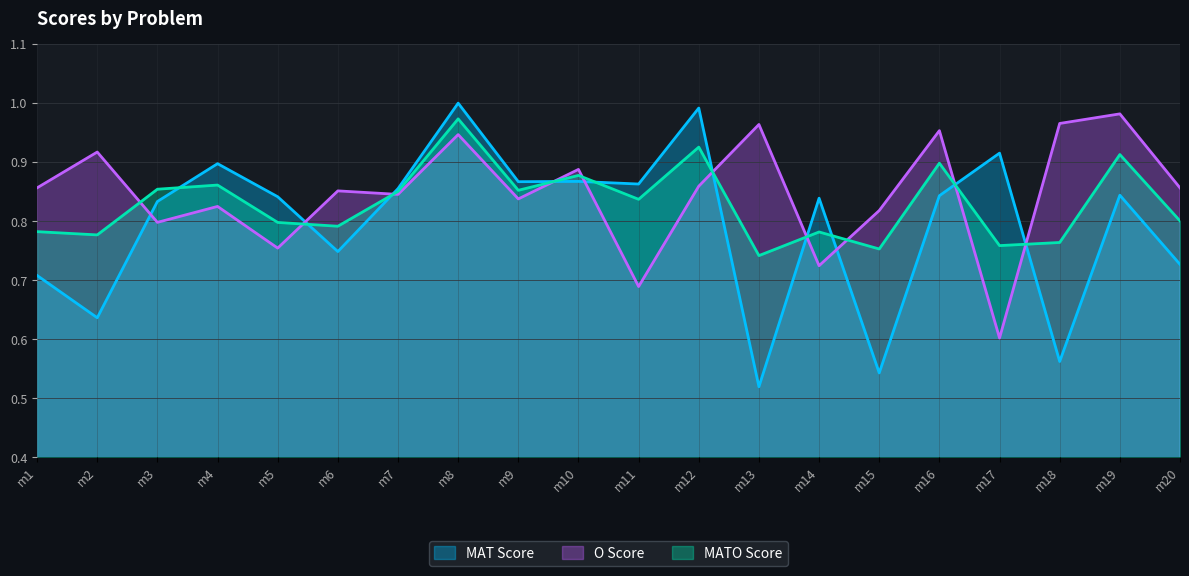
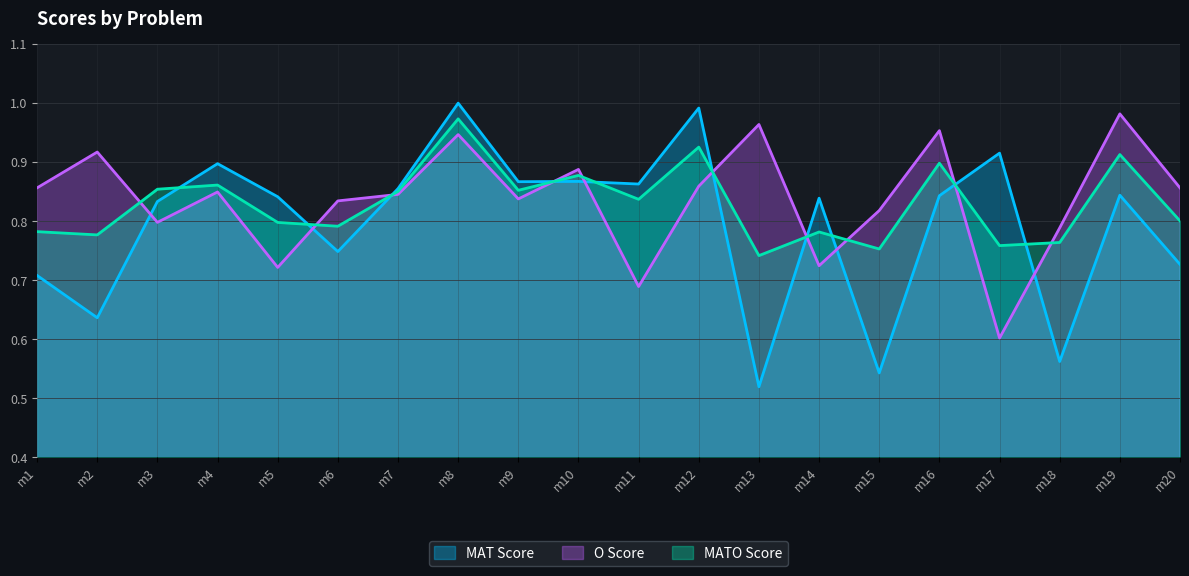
O Score, m4: 0.82 -> 0.85
O Score, m5: 0.75 -> 0.72
O Score, m6: 0.85 -> 0.83
O Score, m18: 0.97 -> 0.79
